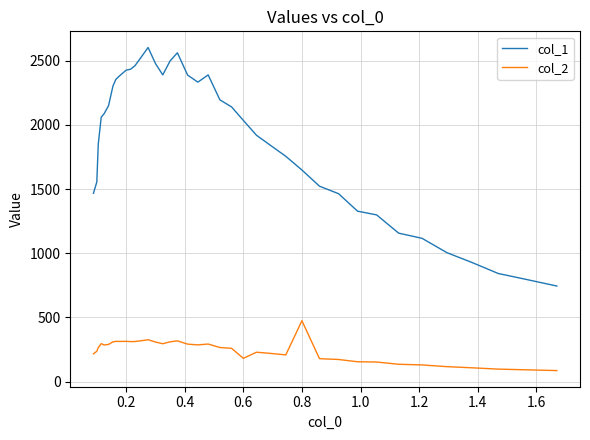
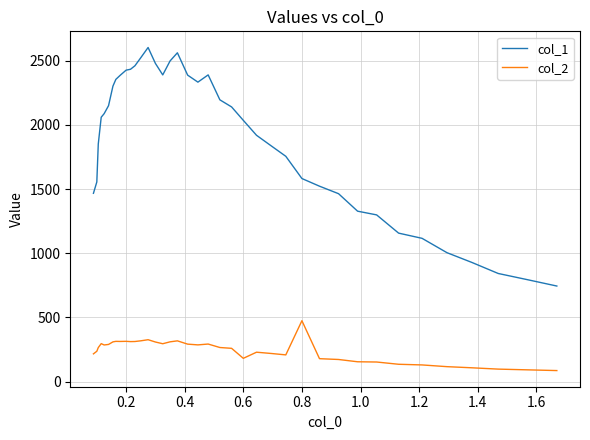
col_1, 0.8: 1650 -> 1580
